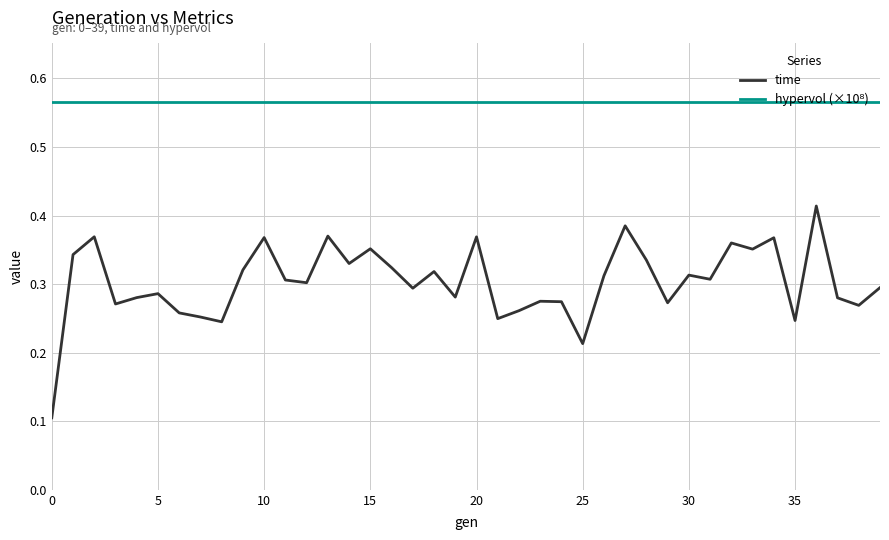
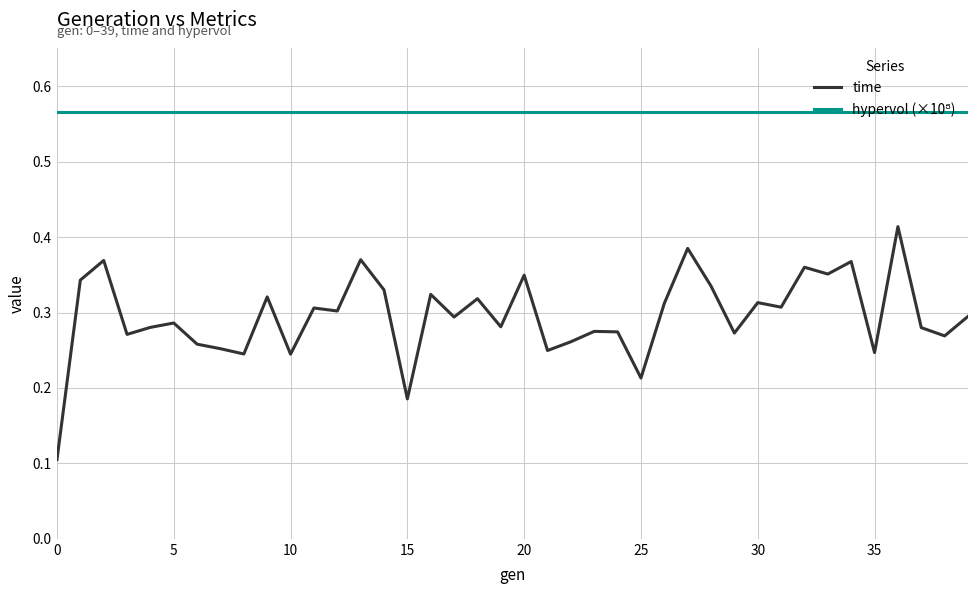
time, 10: 0.37 -> 0.24
time, 15: 0.35 -> 0.19
time, 20: 0.37 -> 0.35
